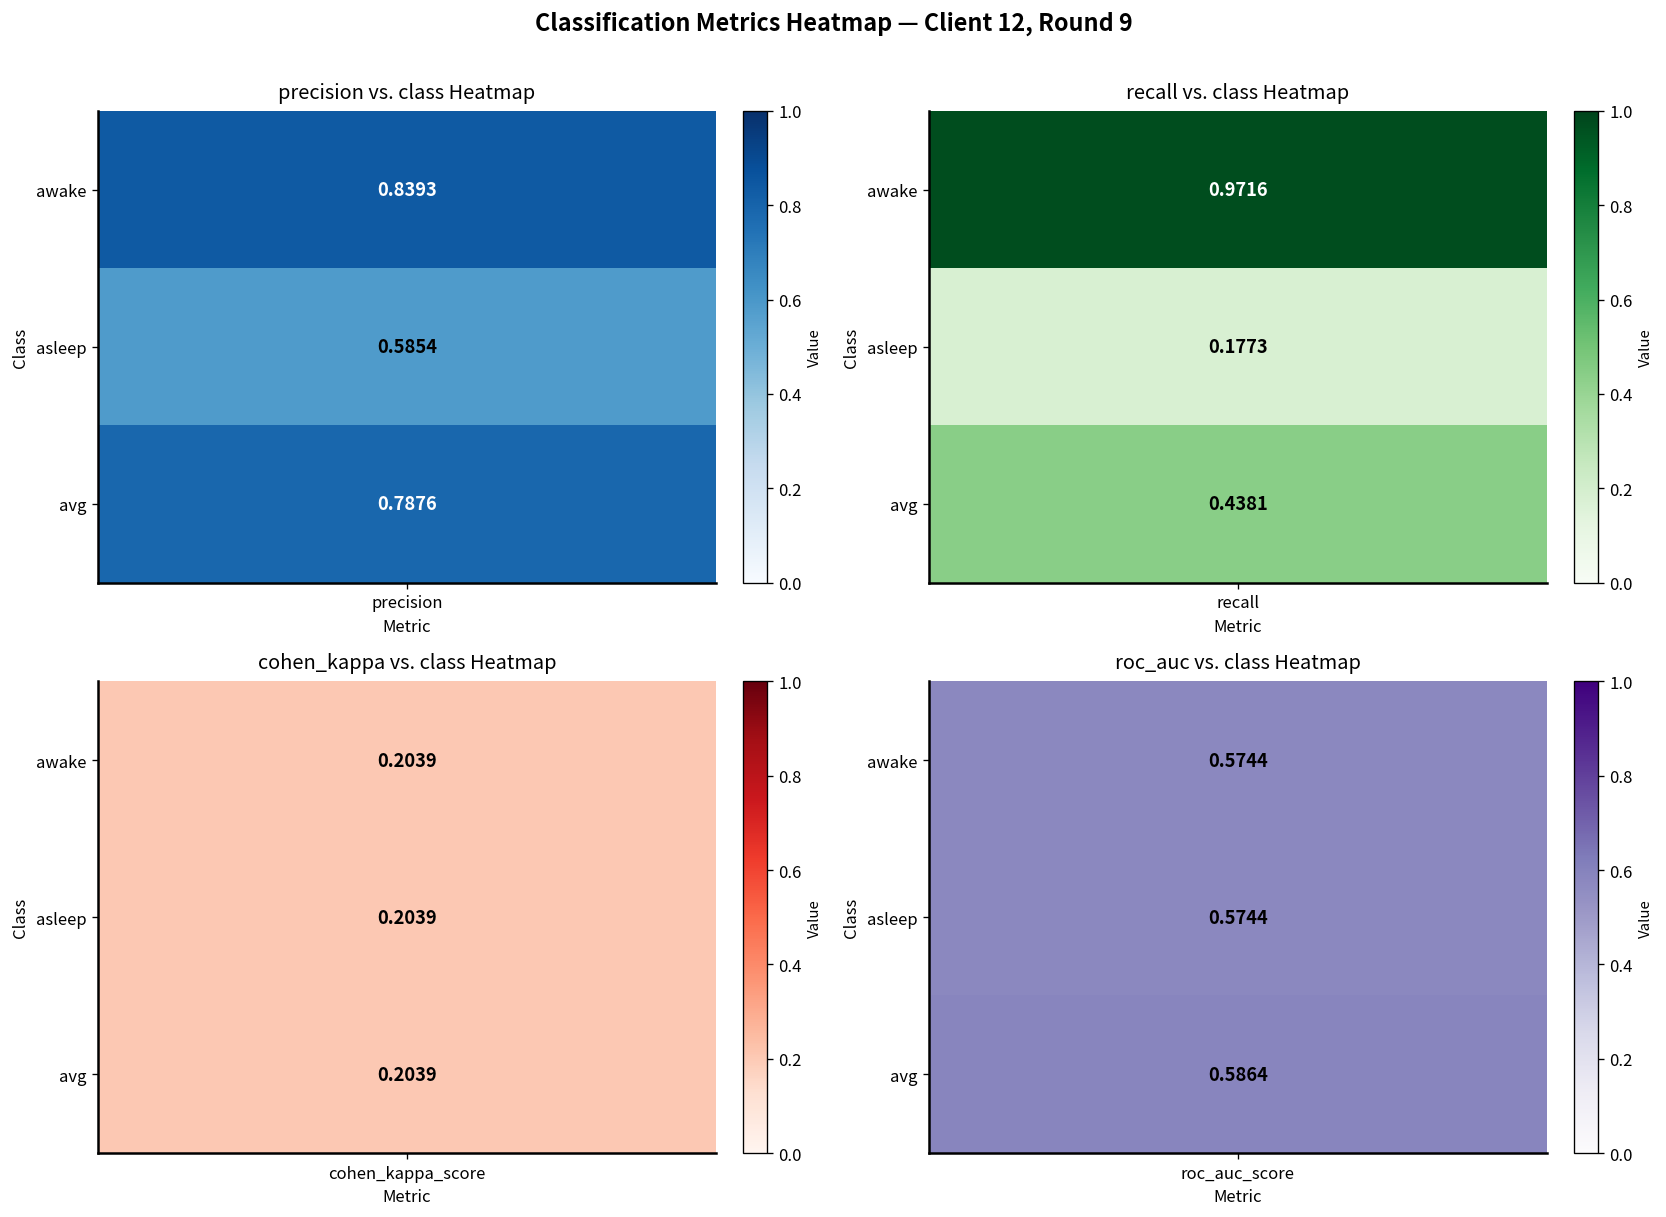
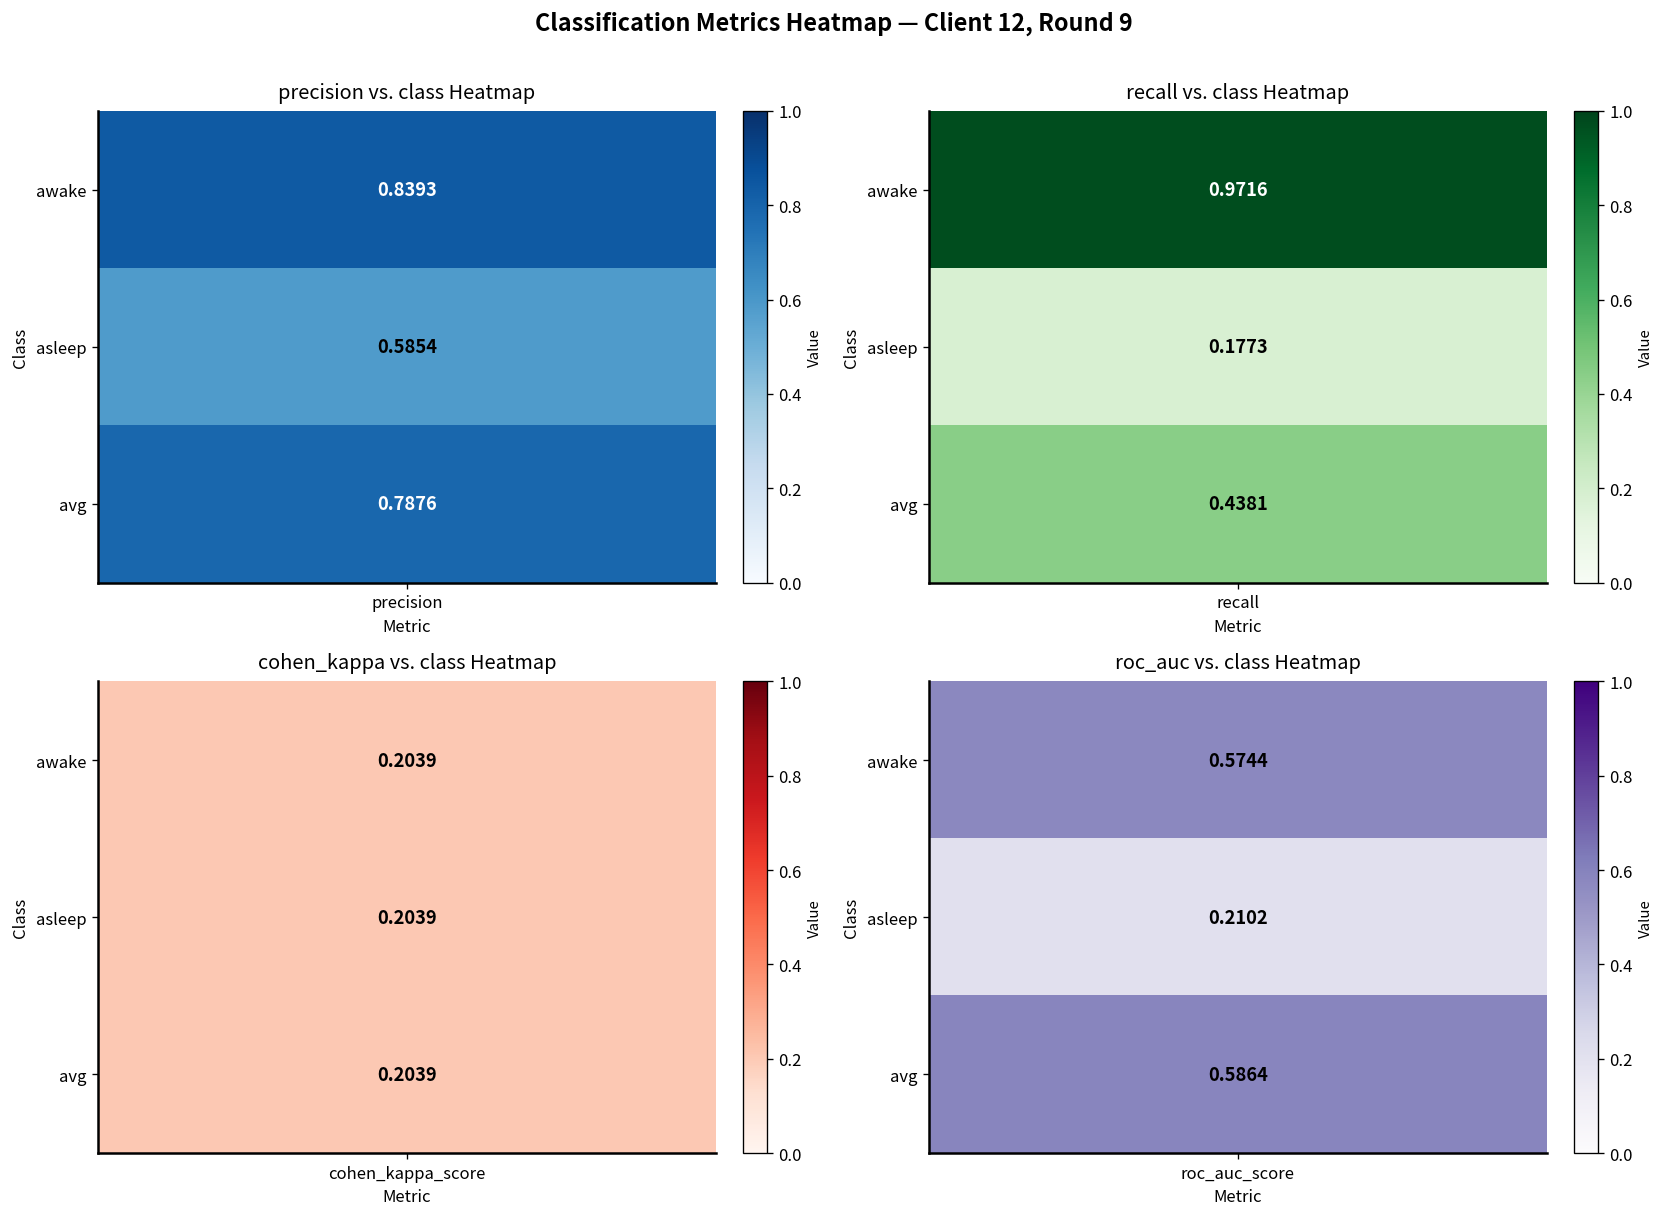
roc_auc vs. class Heatmap, asleep, roc_auc_score: 0.5744 -> 0.2102
